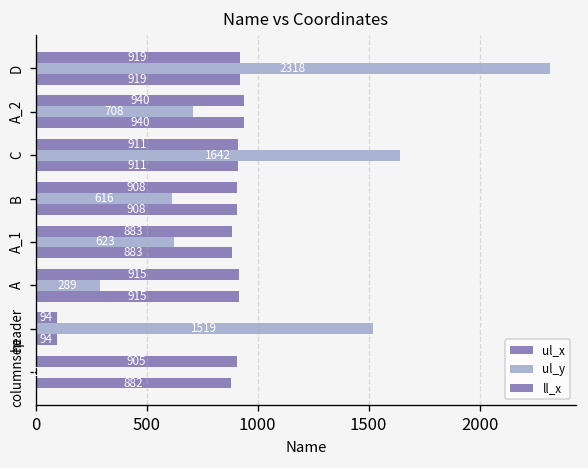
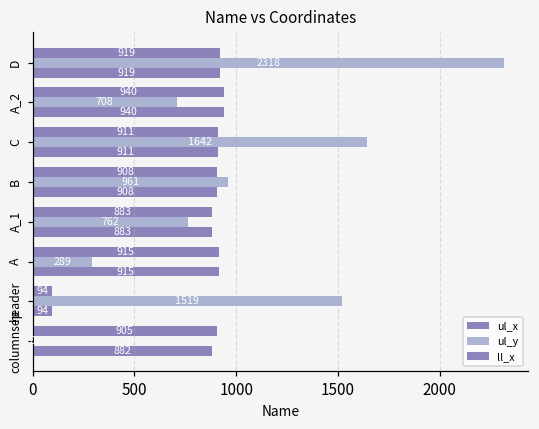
ul_y, B: 616 -> 961
ul_y, A_1: 623 -> 762
